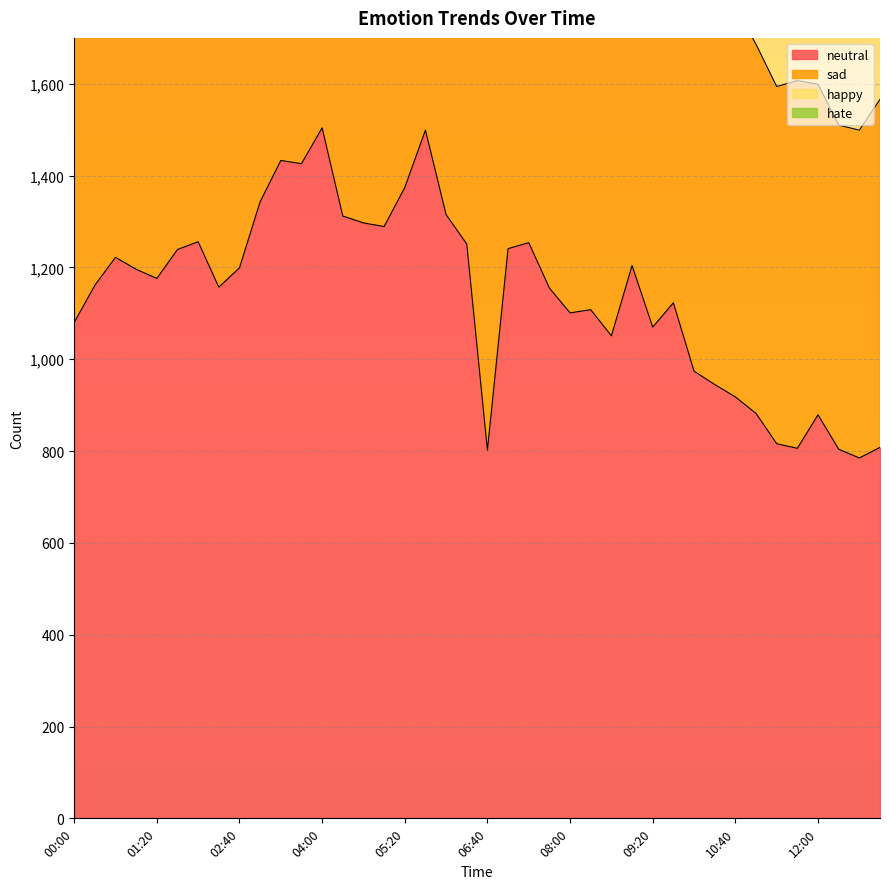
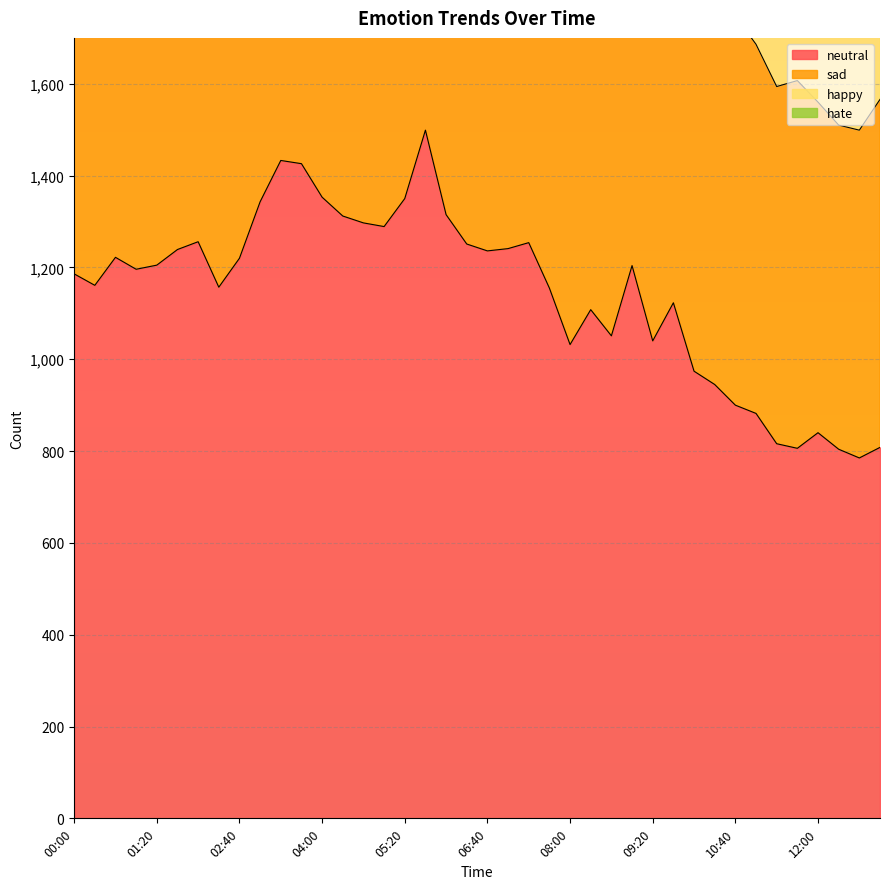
neutral, 00:00: 1,080 -> 1,190
neutral, 01:20: 1,180 -> 1,210
neutral, 02:40: 1,200 -> 1,220
neutral, 04:00: 1,500 -> 1,350
neutral, 05:20: 1,370 -> 1,350
neutral, 06:40: 800 -> 1,240
neutral, 08:00: 1,100 -> 1,030
neutral, 09:20: 1,070 -> 1,040
neutral, 10:40: 920 -> 900
neutral, 12:00: 880 -> 840
